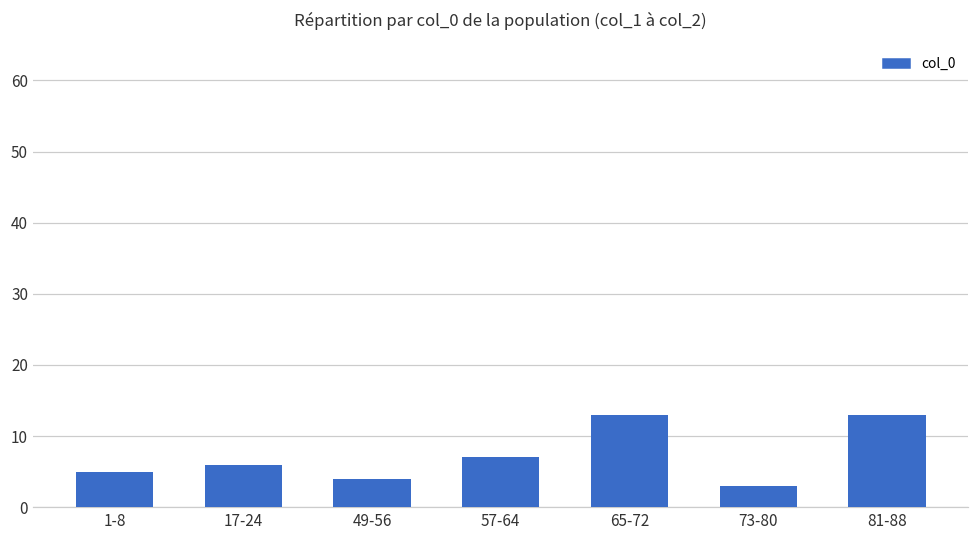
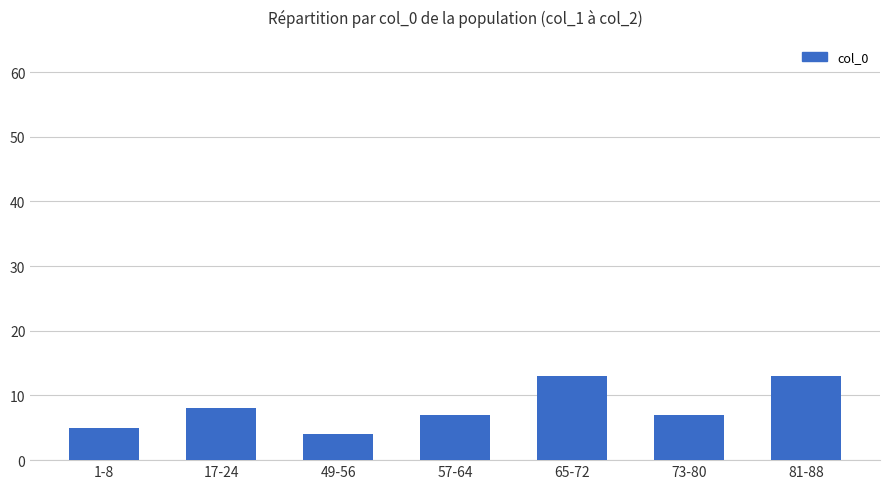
17-24: 6 -> 8
73-80: 3 -> 7
